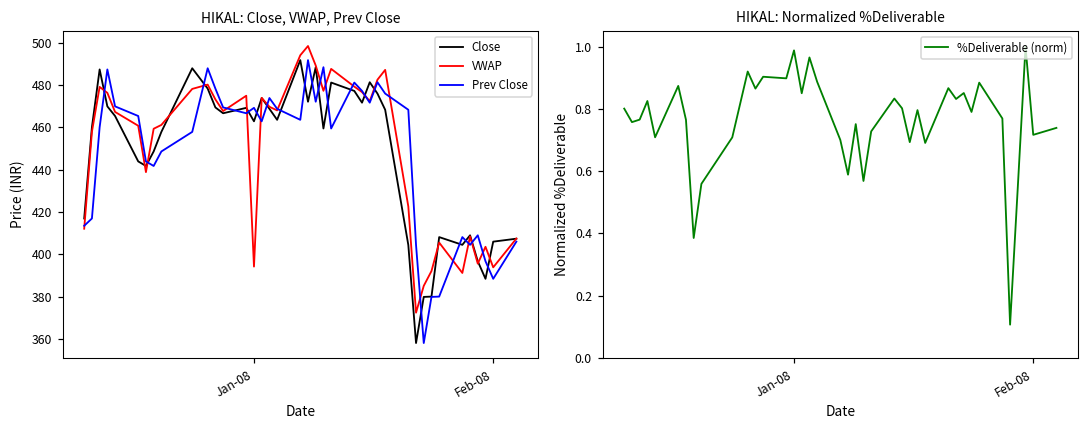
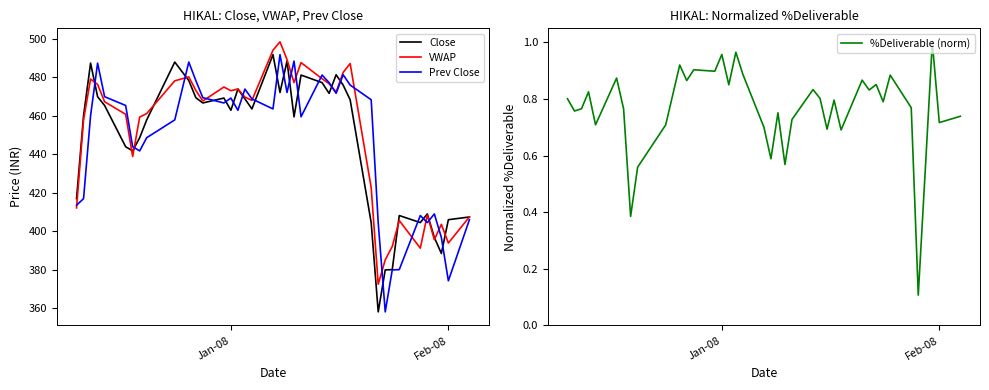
HIKAL: Close, VWAP, Prev Close, VWAP, Jan-08: 394 -> 473
HIKAL: Close, VWAP, Prev Close, Prev Close, Feb-08: 389 -> 374
HIKAL: Normalized %Deliverable, Jan-08: 0.99 -> 0.96
